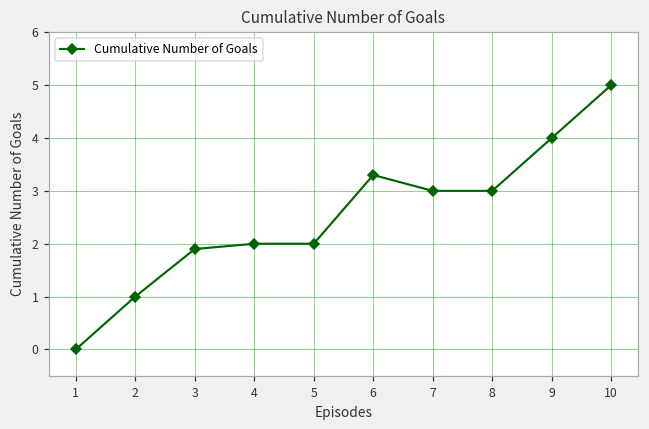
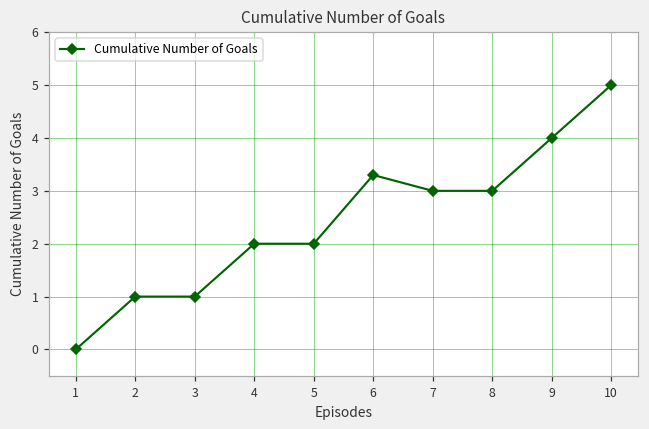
3: 1.9 -> 1.0
